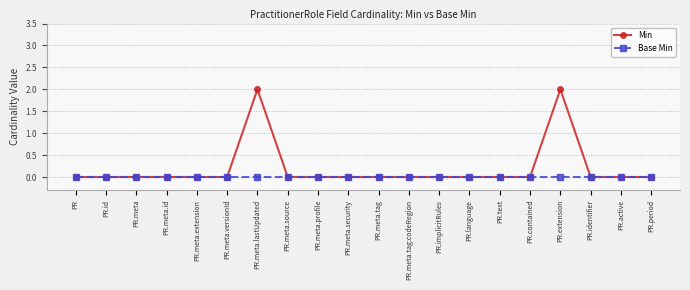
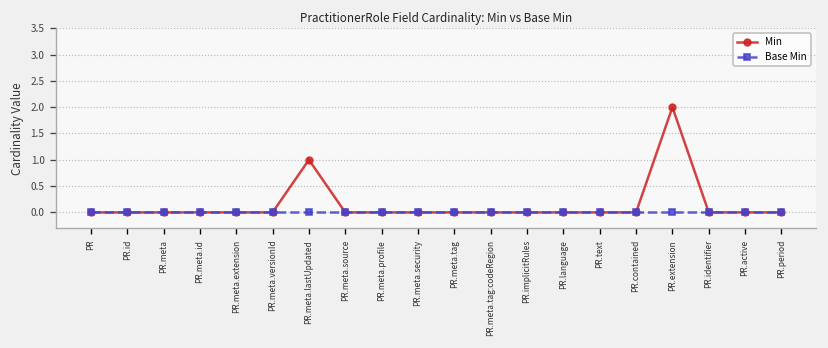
Min, PR.meta.lastUpdated: 2 -> 1
